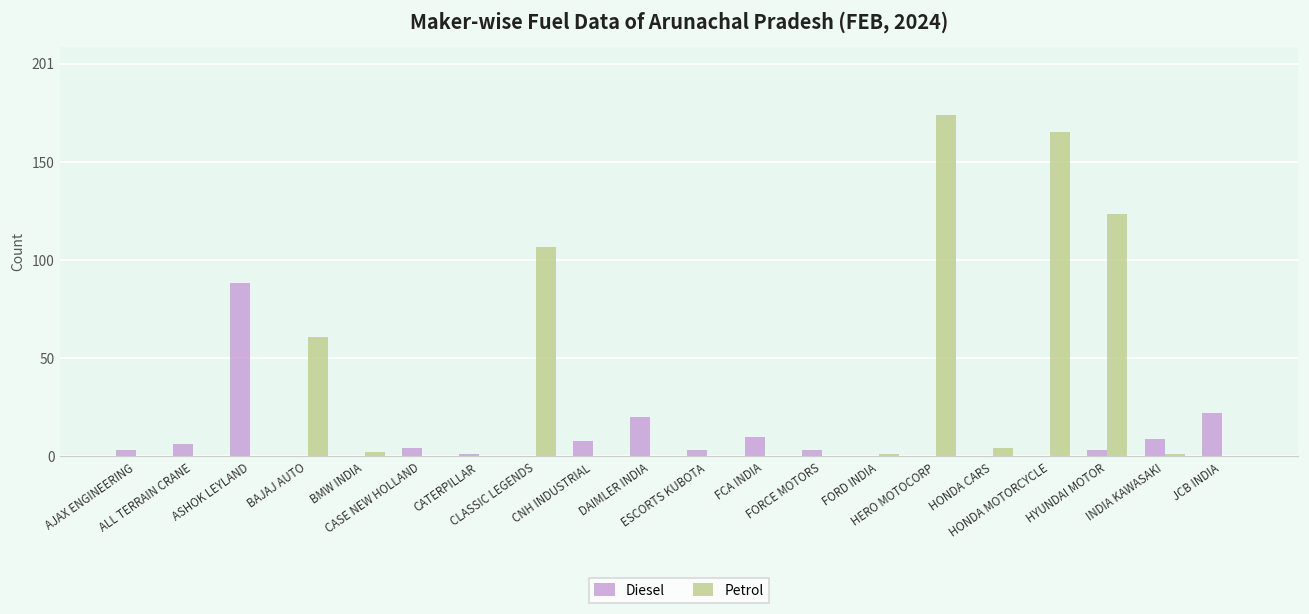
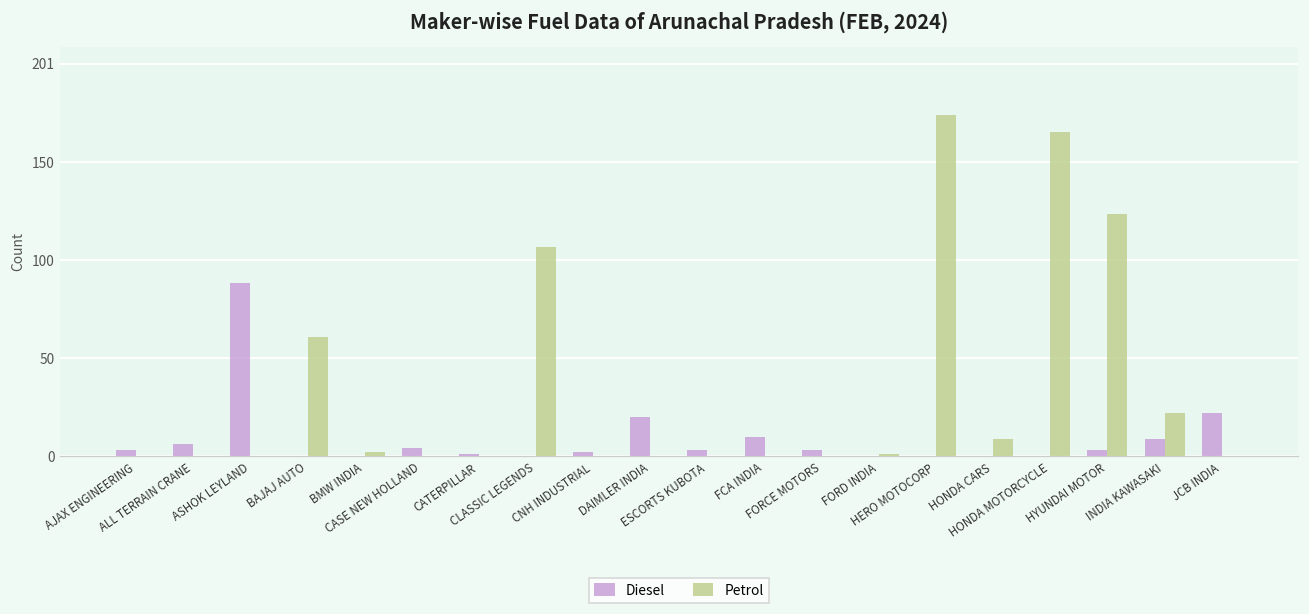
Diesel, CNH INDUSTRIAL: 8 -> 2
Petrol, HONDA CARS: 4 -> 9
Petrol, INDIA KAWASAKI: 1 -> 22
